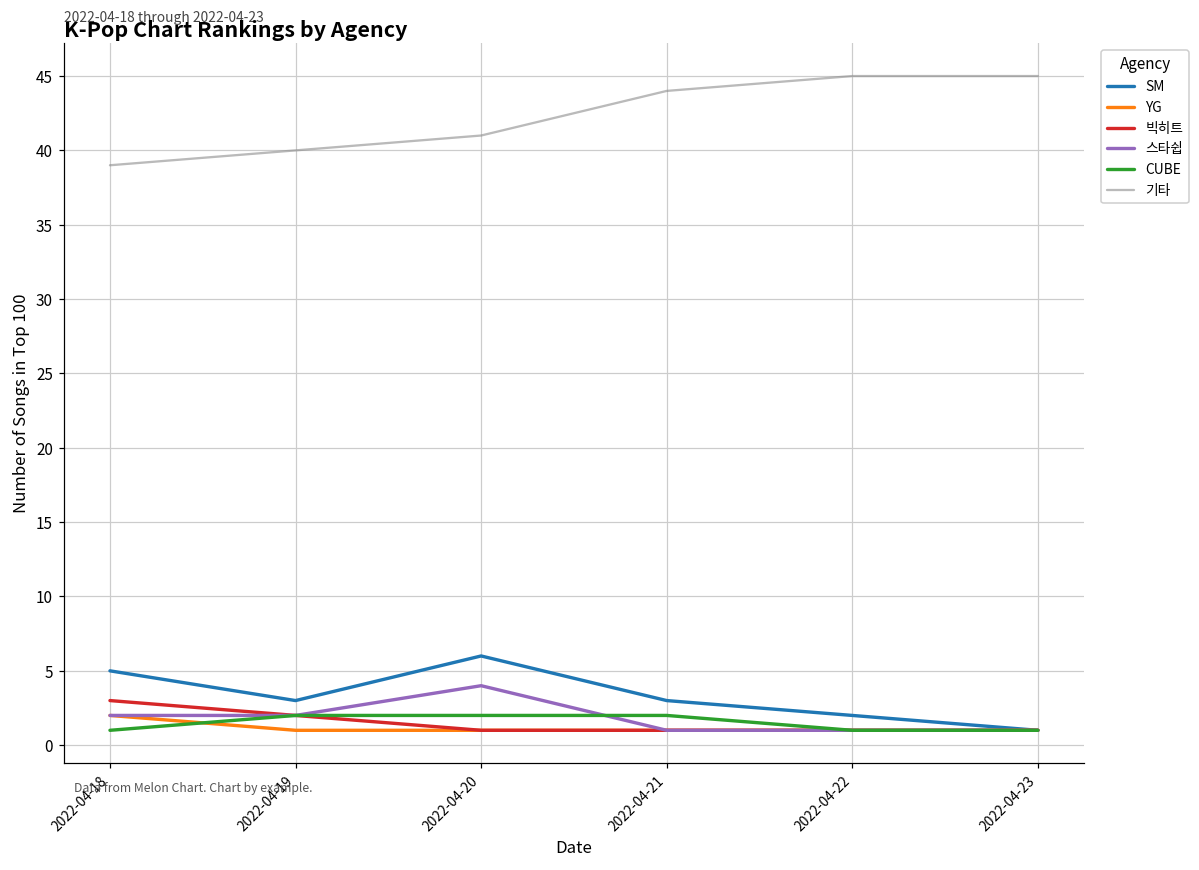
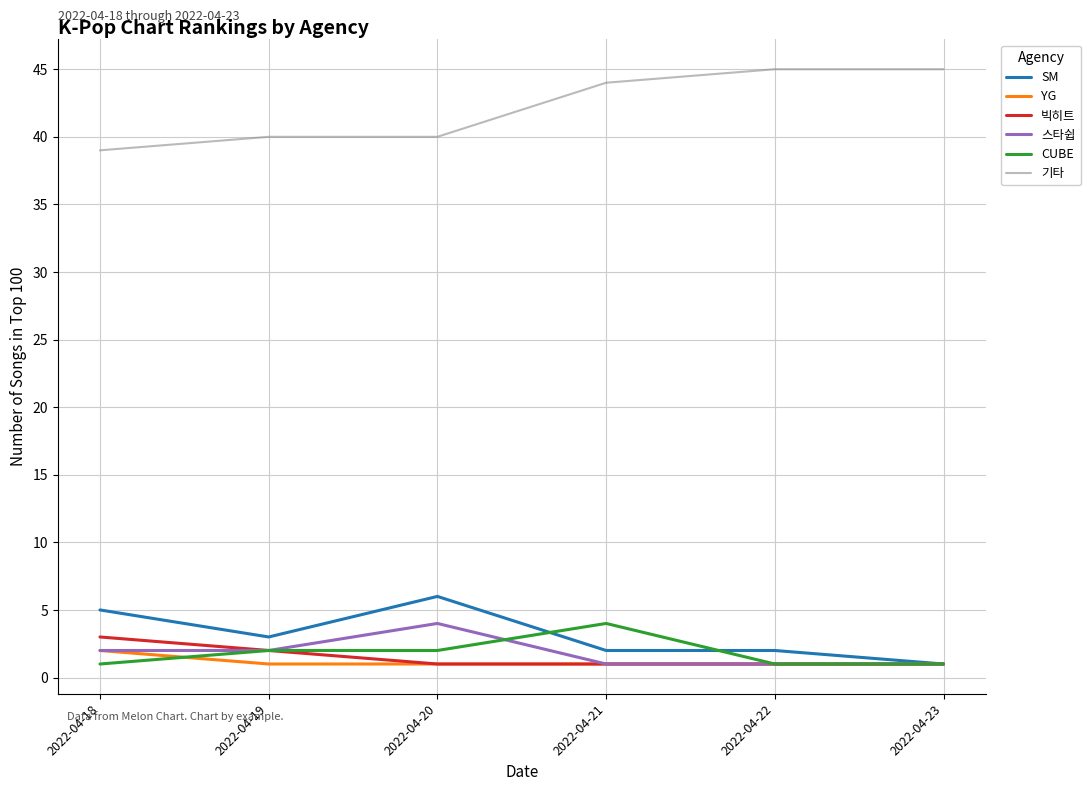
기타, 2022-04-20: 41 -> 40
SM, 2022-04-21: 3 -> 2
CUBE, 2022-04-21: 2 -> 4
